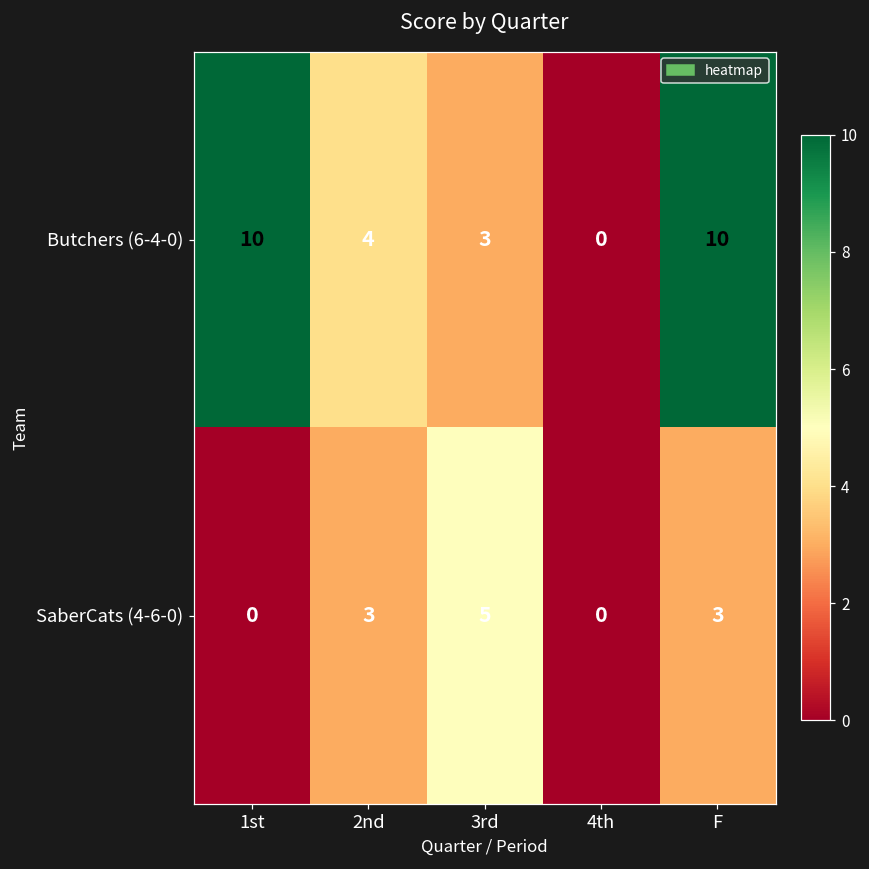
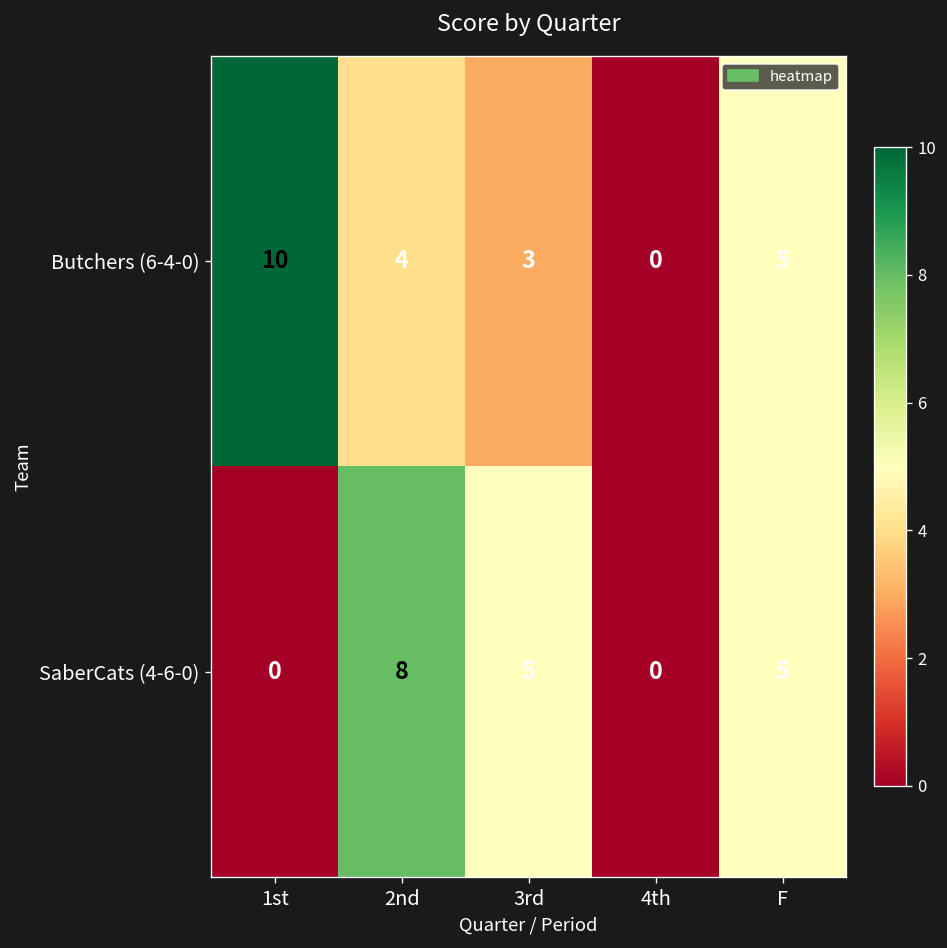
Butchers (6-4-0), F: 10 -> 5
SaberCats (4-6-0), 2nd: 3 -> 8
SaberCats (4-6-0), F: 3 -> 5
